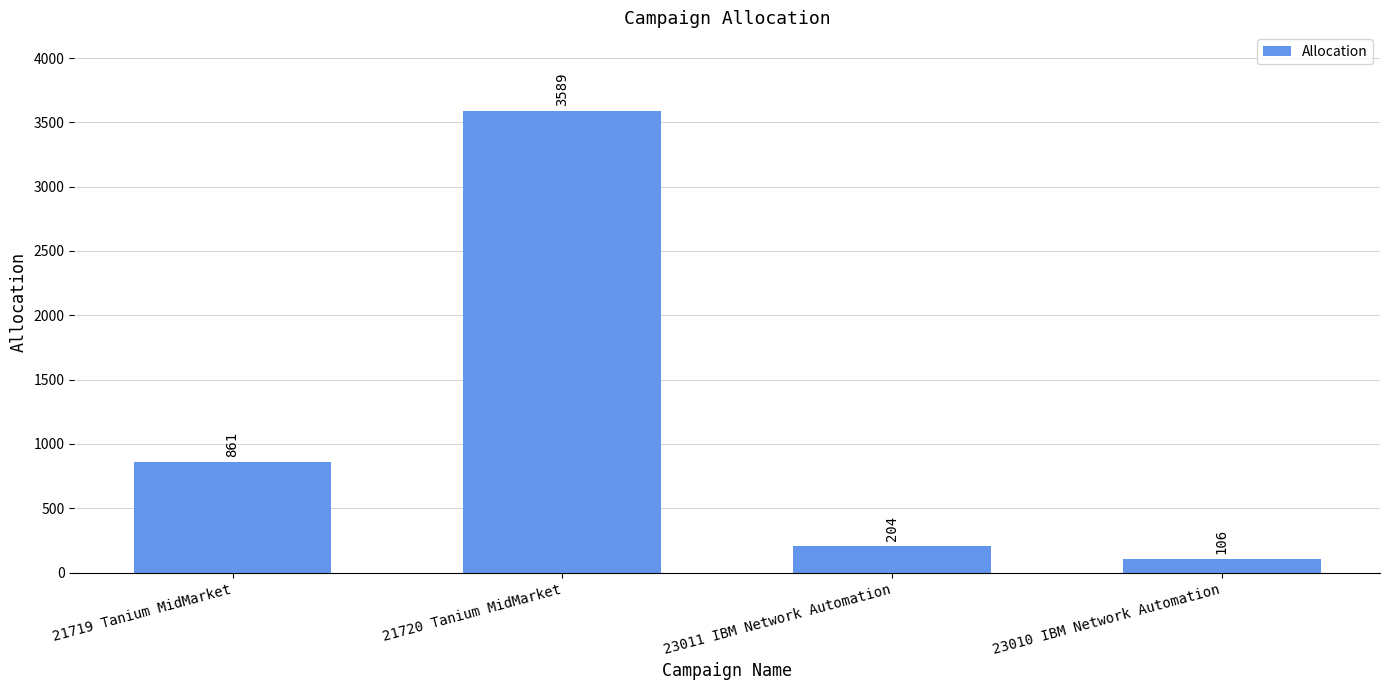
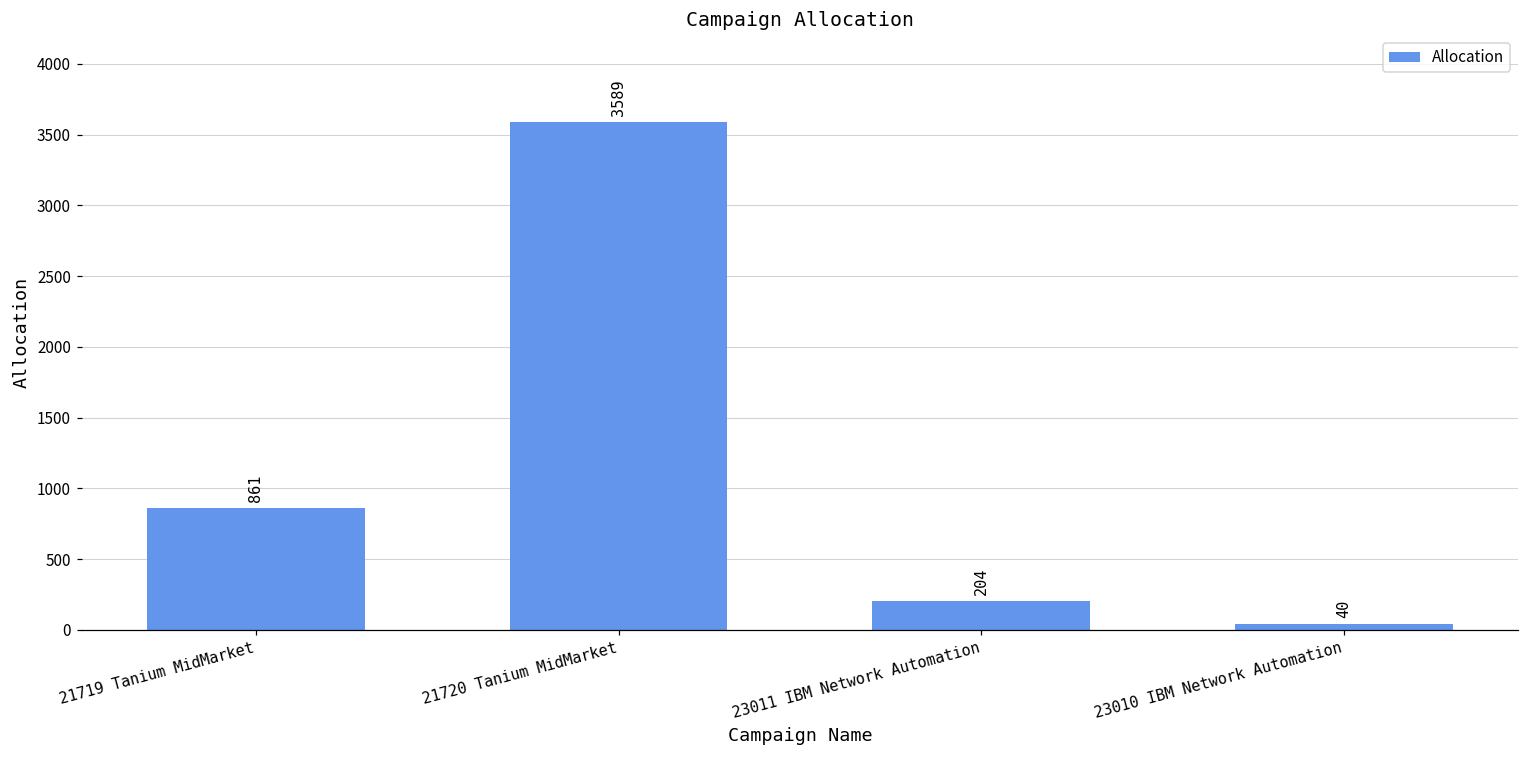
23010 IBM Network Automation: 106 -> 40
